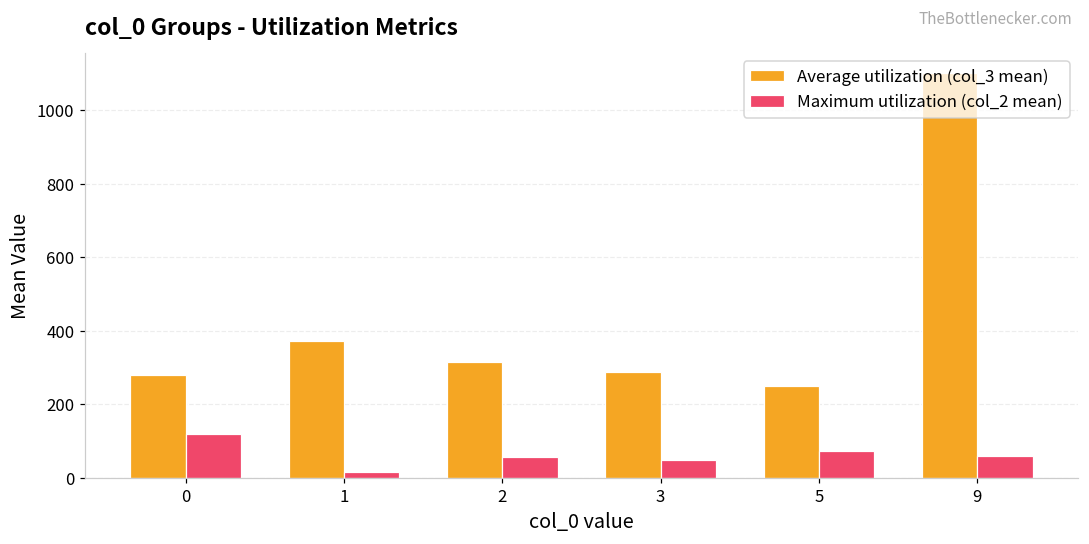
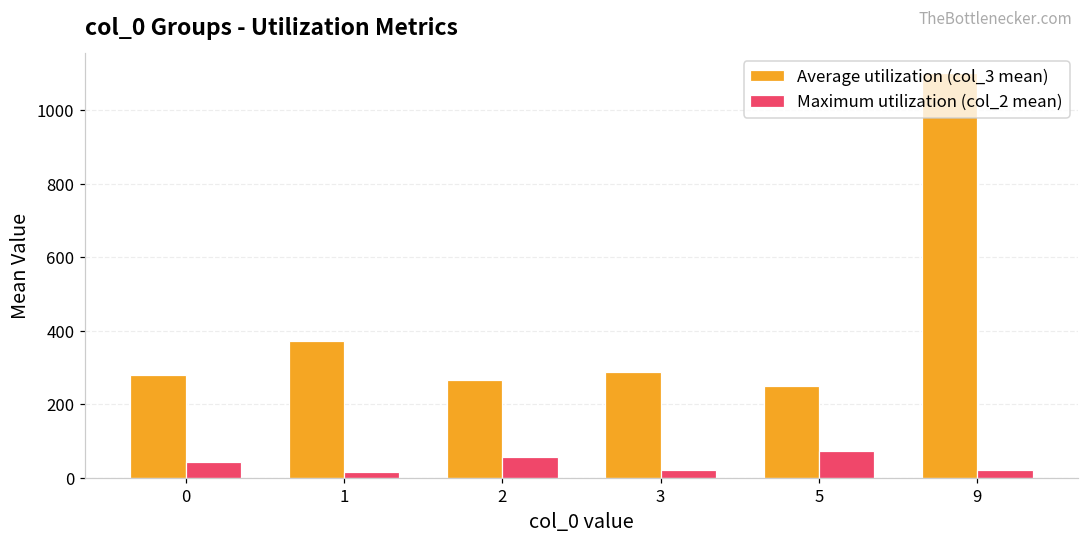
Maximum utilization (col_2 mean), 0: 120 -> 40
Average utilization (col_3 mean), 2: 310 -> 270
Maximum utilization (col_2 mean), 3: 50 -> 20
Maximum utilization (col_2 mean), 9: 60 -> 20
